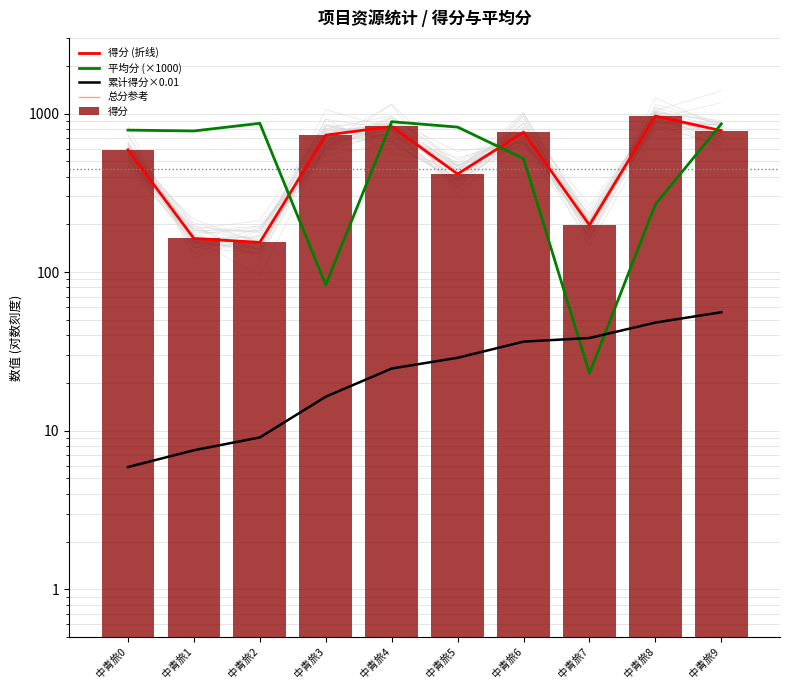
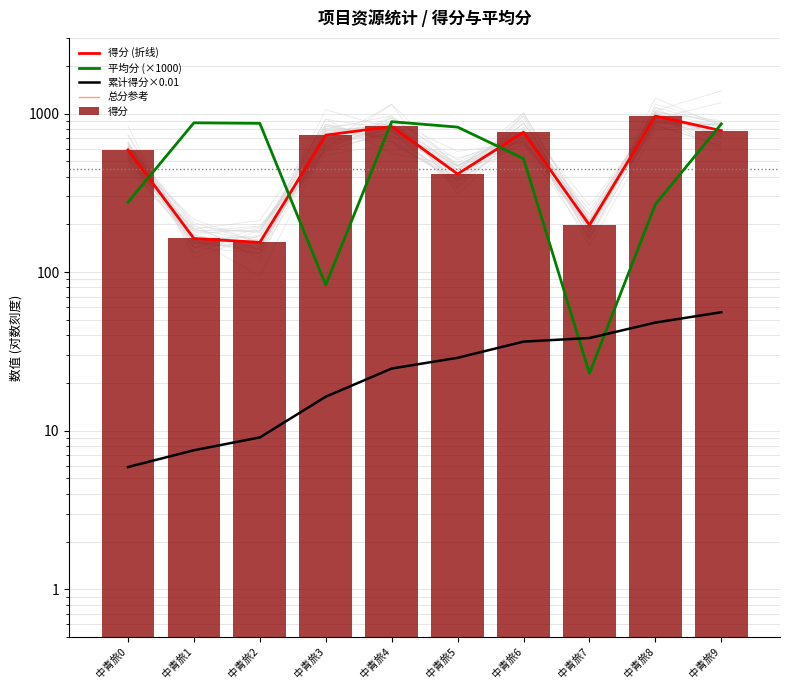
平均分 (×1000), 中青旅0: 800 -> 280
平均分 (×1000), 中青旅1: 800 -> 900
